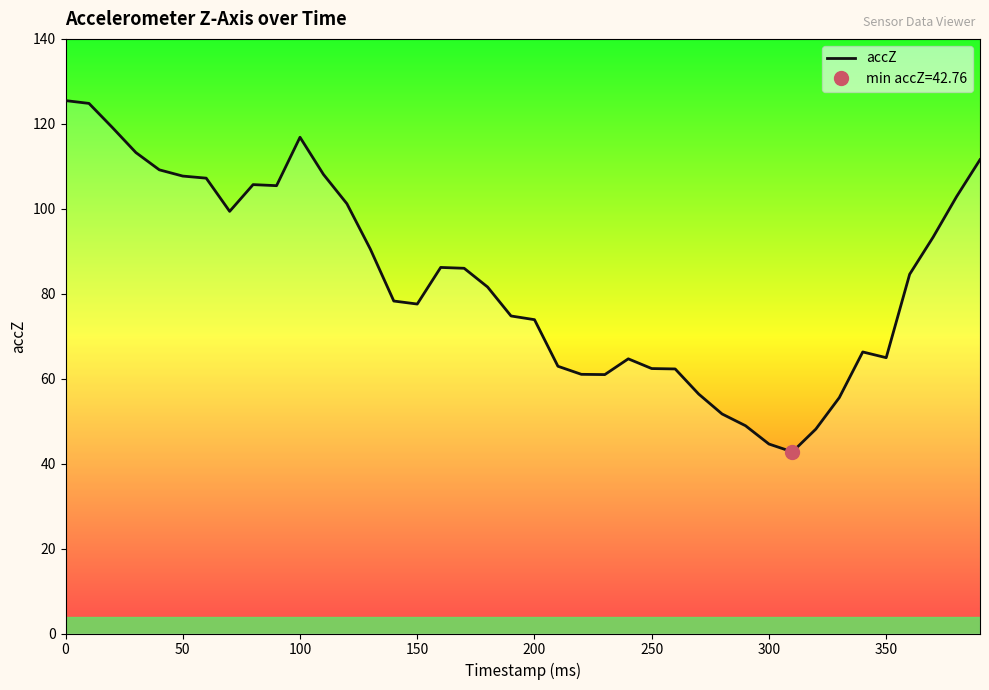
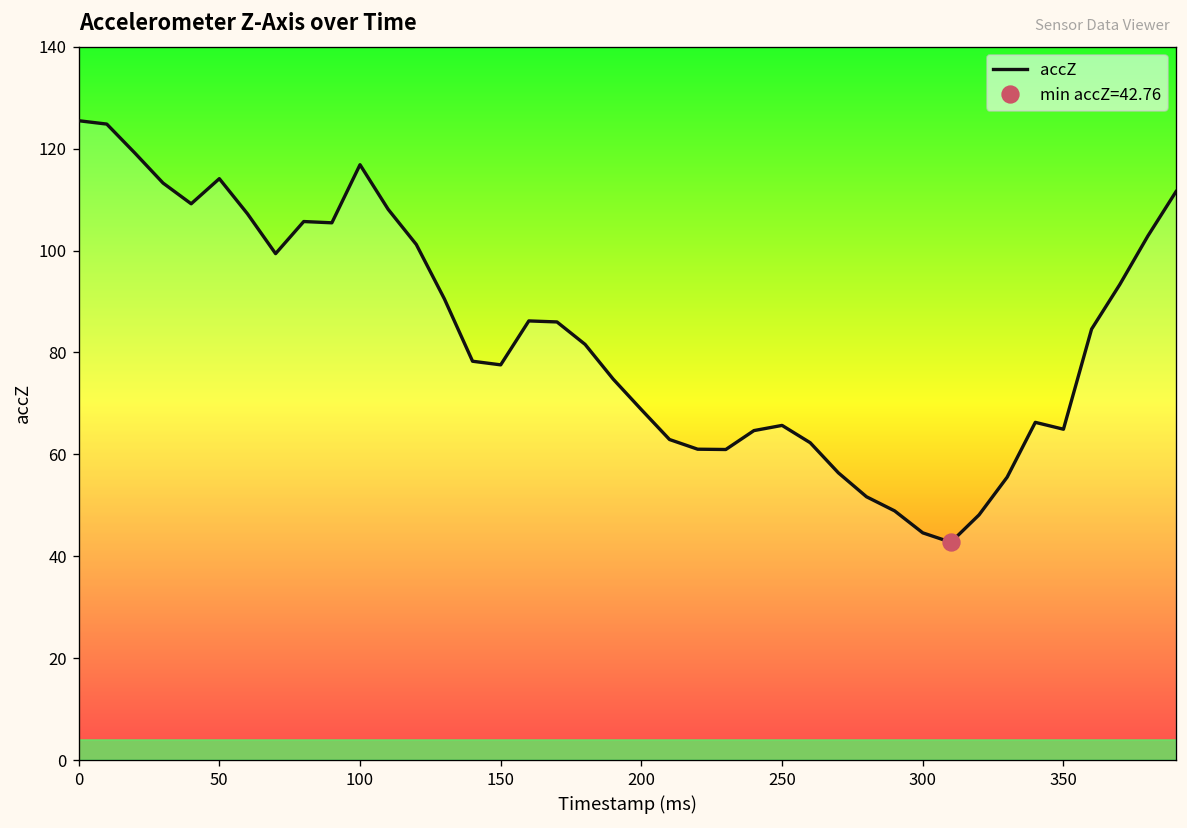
accZ, 50: 108 -> 114
accZ, 200: 74 -> 69
accZ, 250: 62 -> 66
